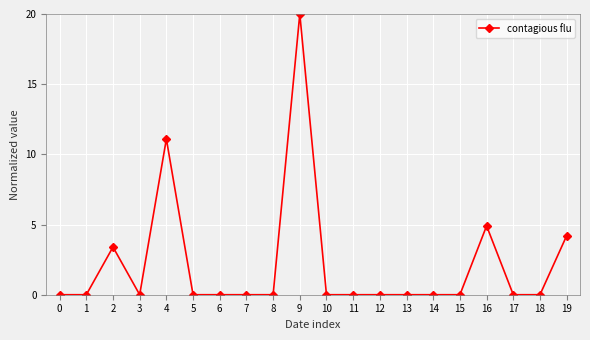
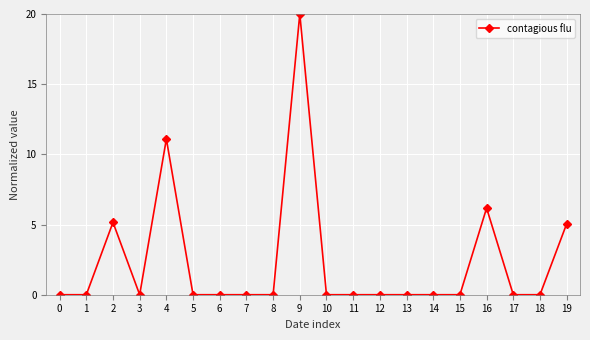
2: 3.4 -> 5.2
16: 4.9 -> 6.2
19: 4.2 -> 5.1
